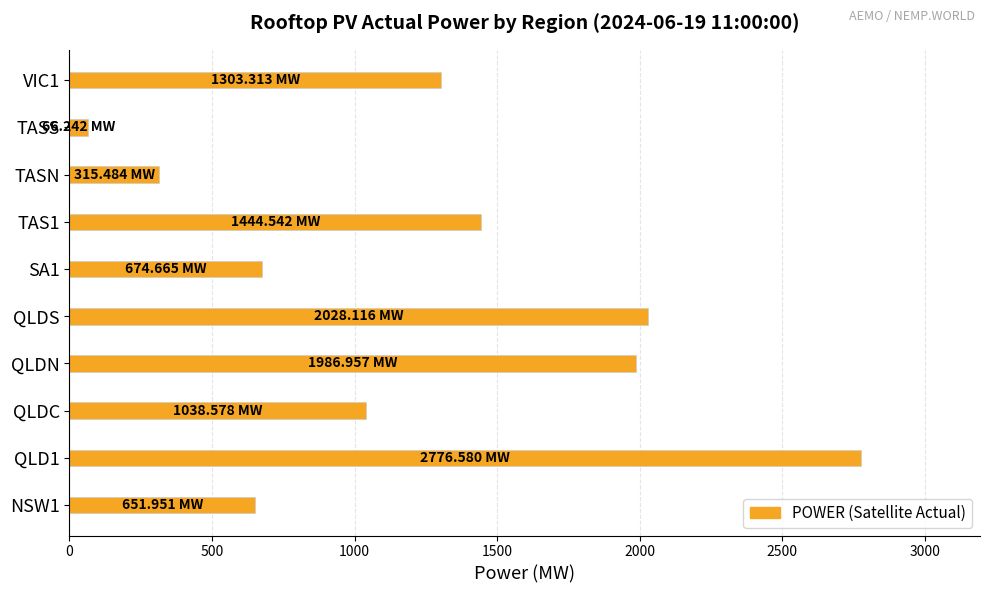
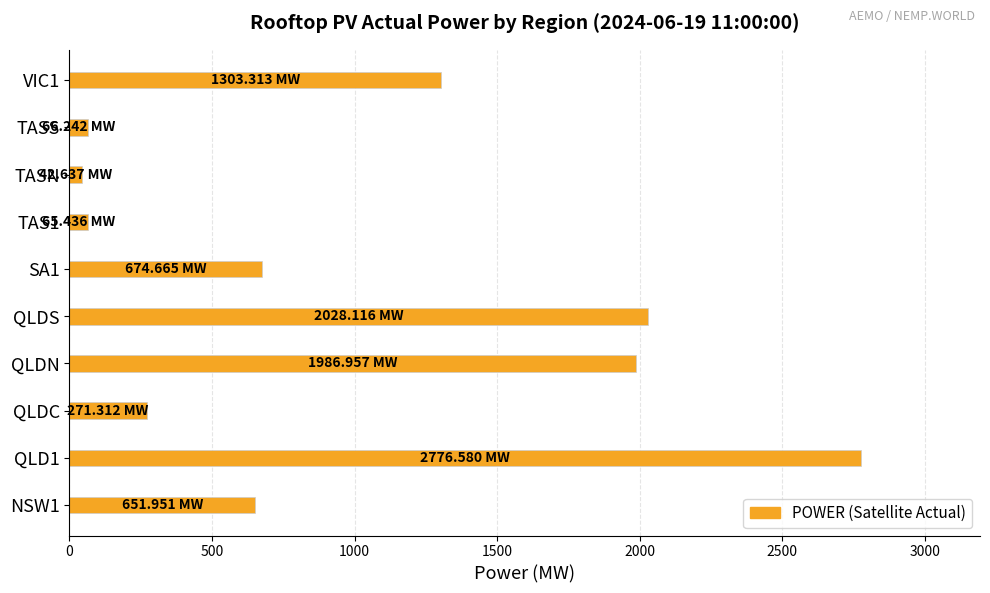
TASN: 315.484 -> 42.637
TAS1: 1444.542 -> 65.436
QLDC: 1038.578 -> 271.312
